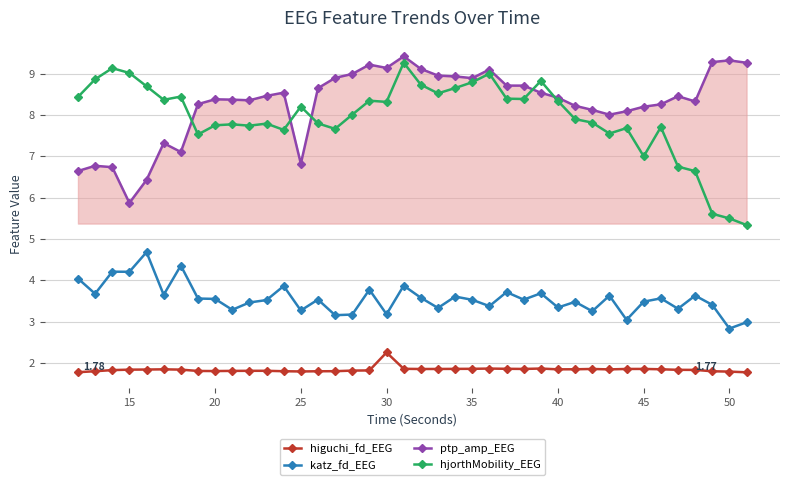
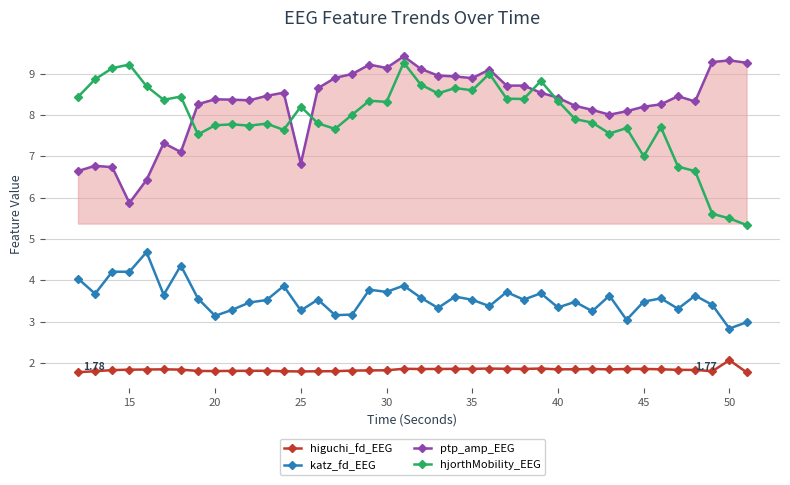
hjorthMobility_EEG, 15: 9.0 -> 9.2
katz_fd_EEG, 20: 3.5 -> 3.1
higuchi_fd_EEG, 30: 2.3 -> 1.8
katz_fd_EEG, 30: 3.2 -> 3.7
hjorthMobility_EEG, 35: 8.8 -> 8.6
higuchi_fd_EEG, 50: 1.8 -> 2.1
